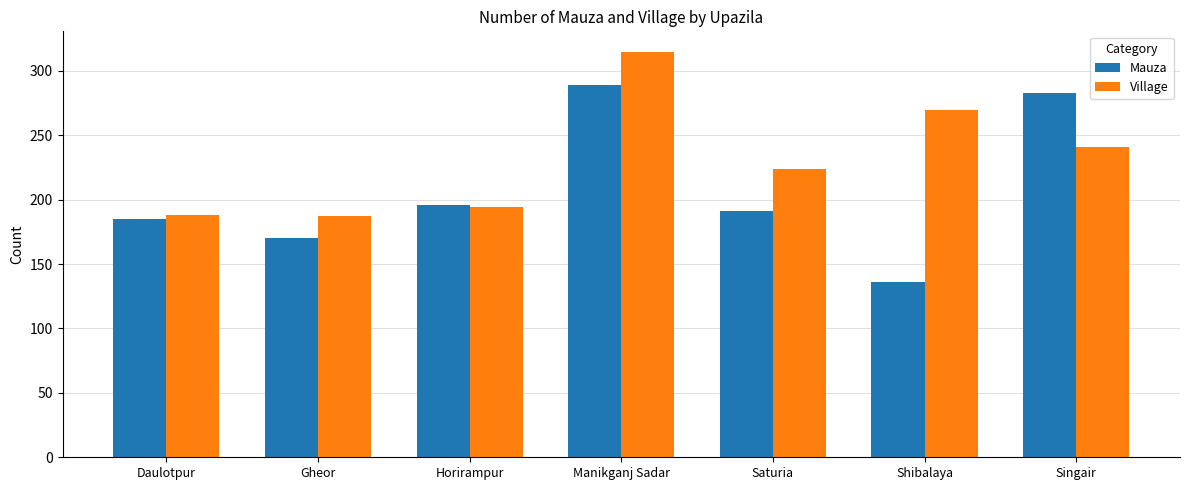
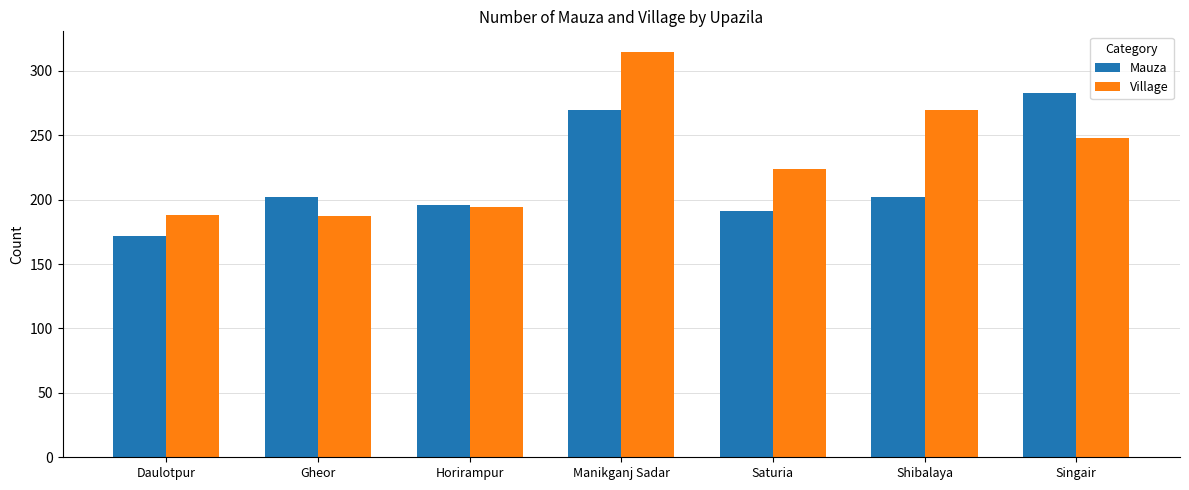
Mauza, Daulotpur: 185 -> 172
Mauza, Gheor: 170 -> 202
Mauza, Manikganj Sadar: 289 -> 270
Mauza, Shibalaya: 136 -> 202
Village, Singair: 241 -> 248
